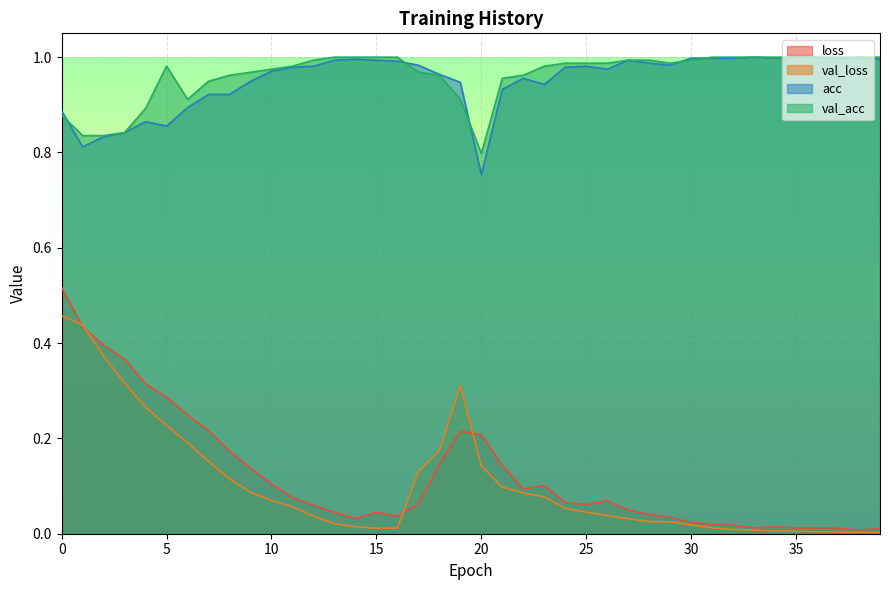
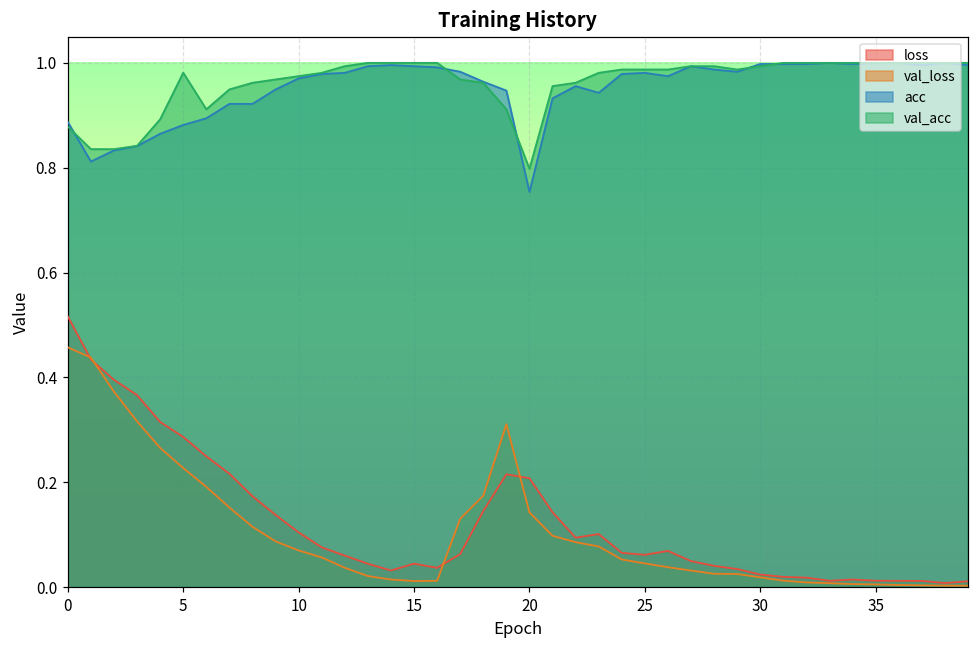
acc, 5: 0.86 -> 0.88
